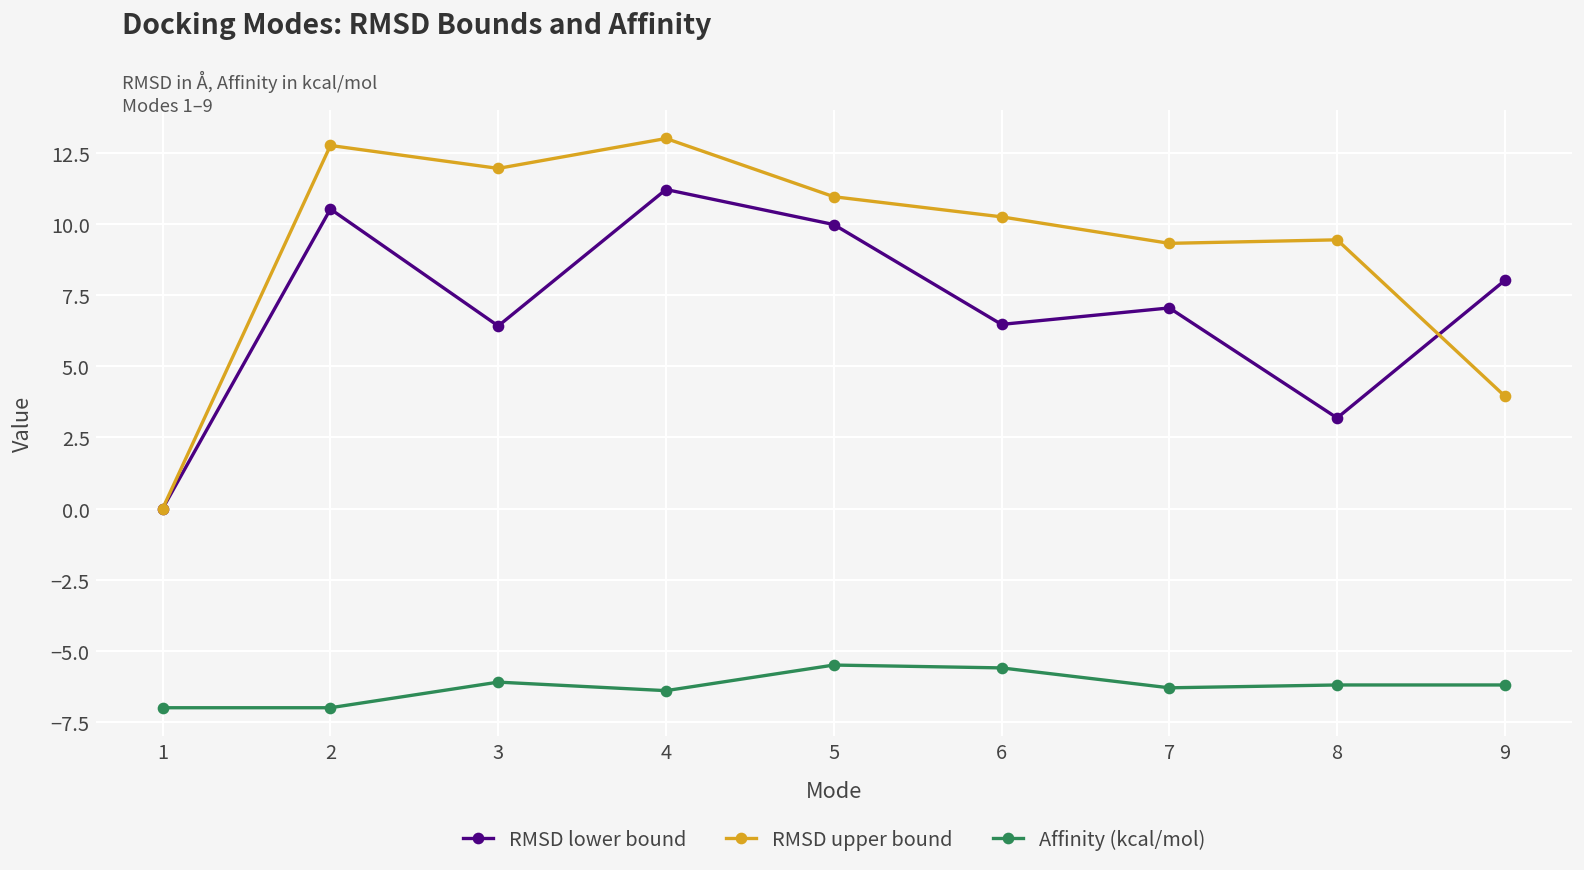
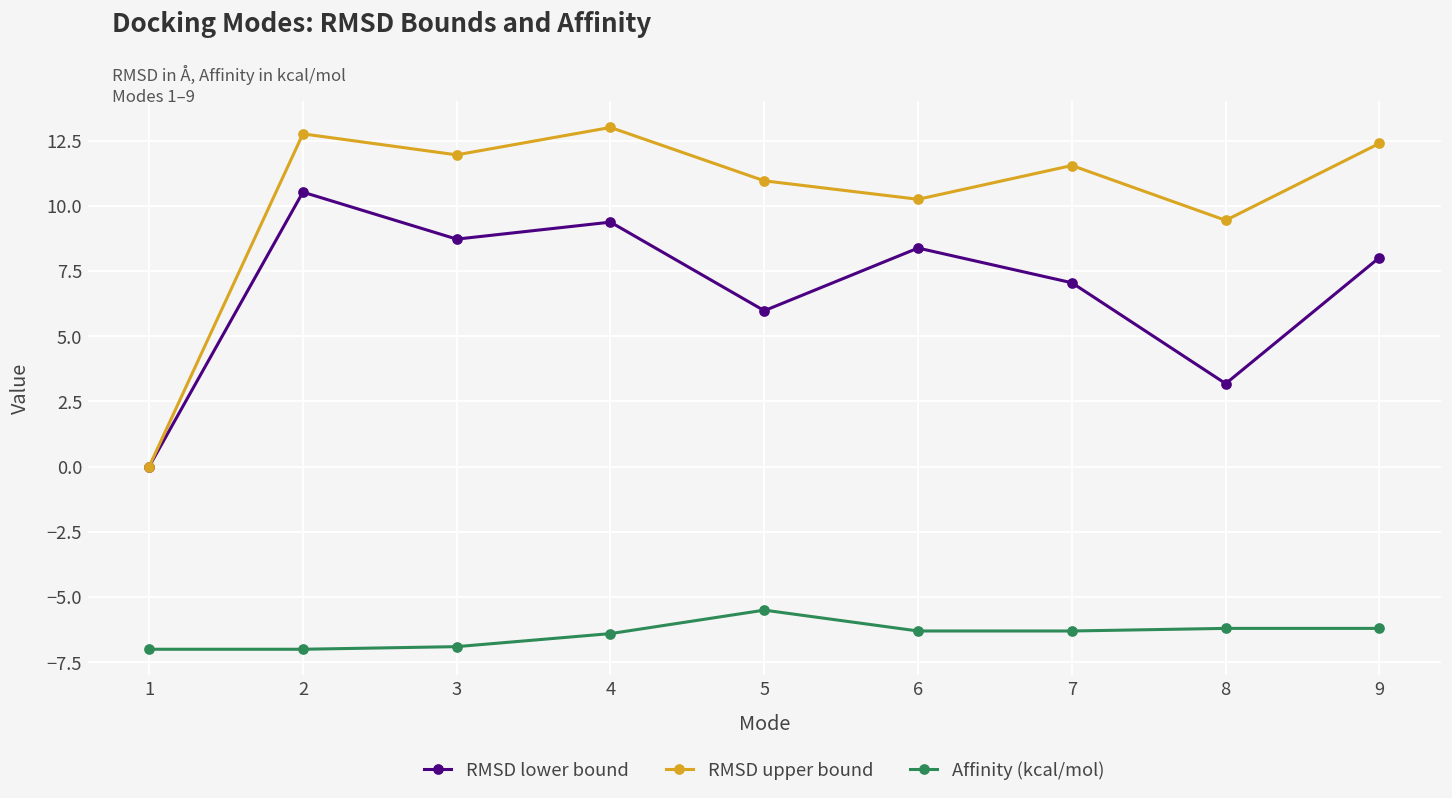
RMSD lower bound, 3: 6.4 -> 8.7
Affinity (kcal/mol), 3: -6.1 -> -6.9
RMSD lower bound, 4: 11.2 -> 9.4
RMSD lower bound, 5: 10.0 -> 6.0
RMSD lower bound, 6: 6.5 -> 8.4
Affinity (kcal/mol), 6: -5.6 -> -6.3
RMSD upper bound, 7: 9.3 -> 11.5
RMSD upper bound, 9: 3.9 -> 12.4
